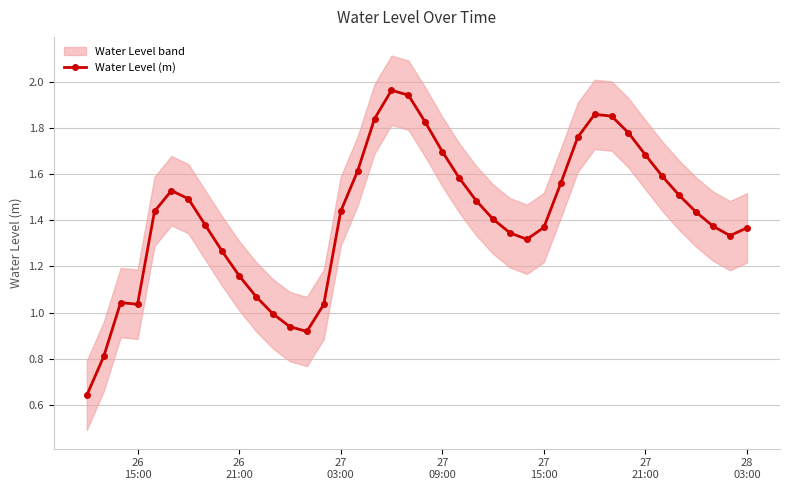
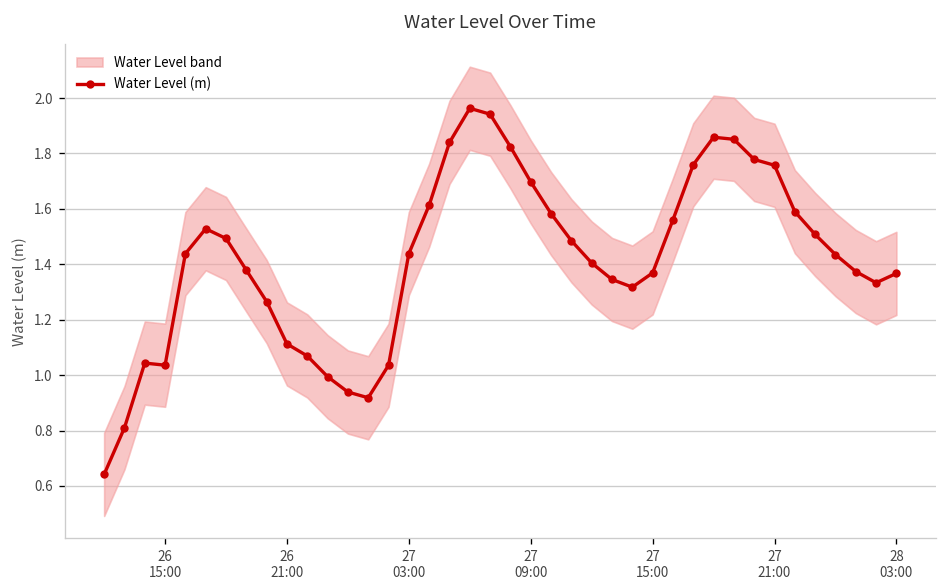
Water Level (m), 26 21:00: 1.16 -> 1.11
Water Level (m), 27 21:00: 1.68 -> 1.76
